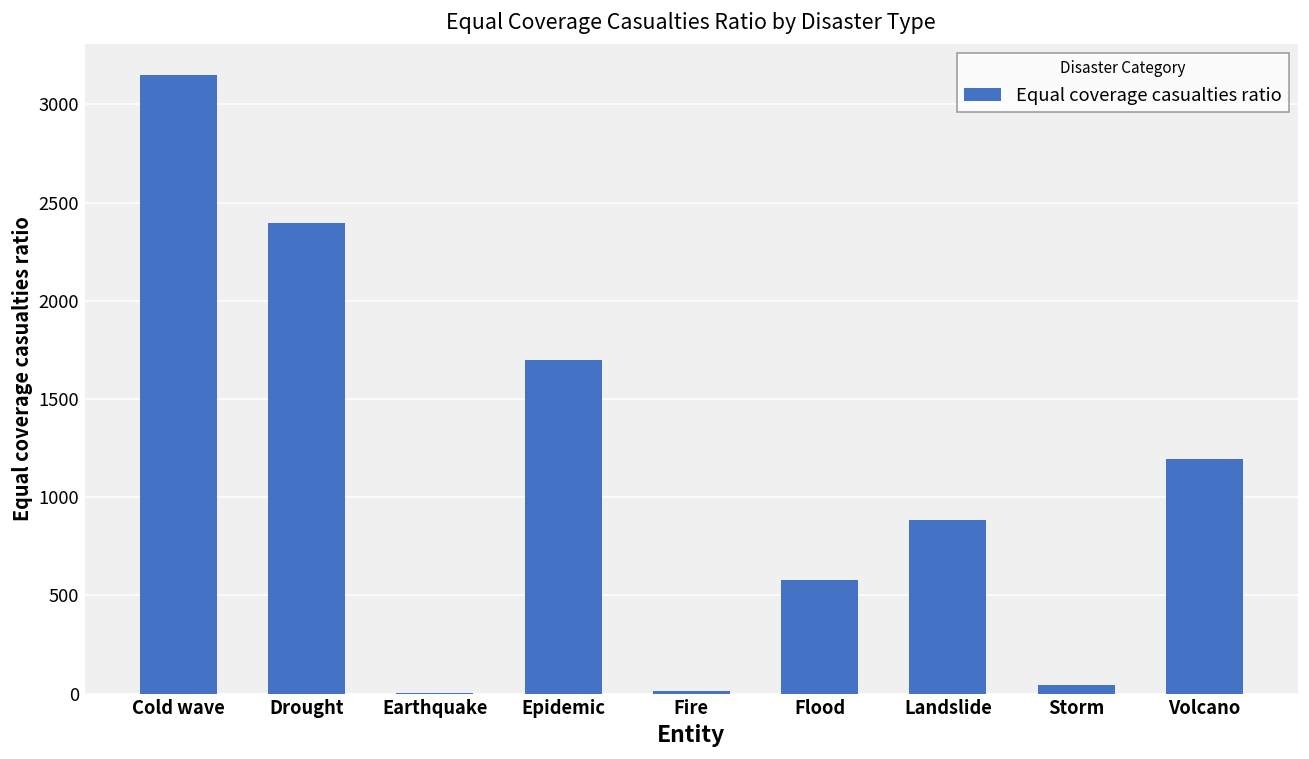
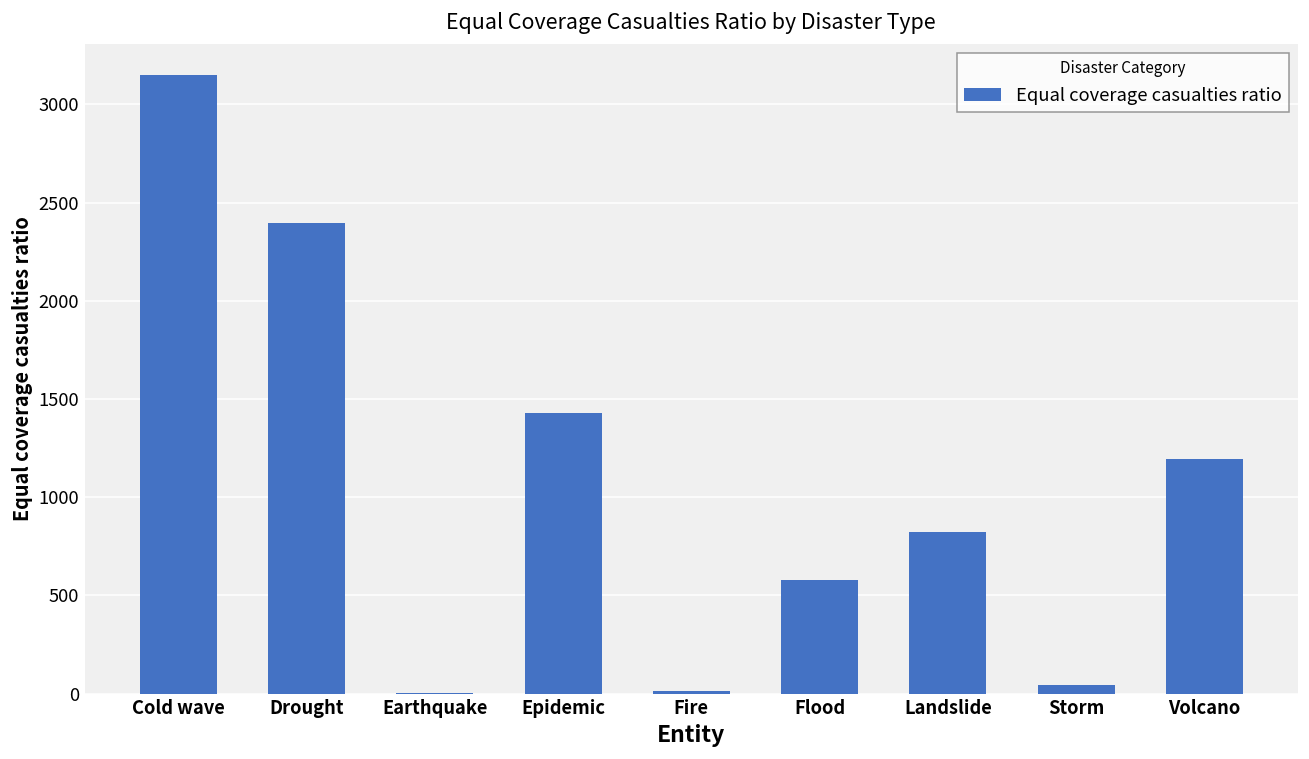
Epidemic: 1700 -> 1430
Landslide: 880 -> 830
